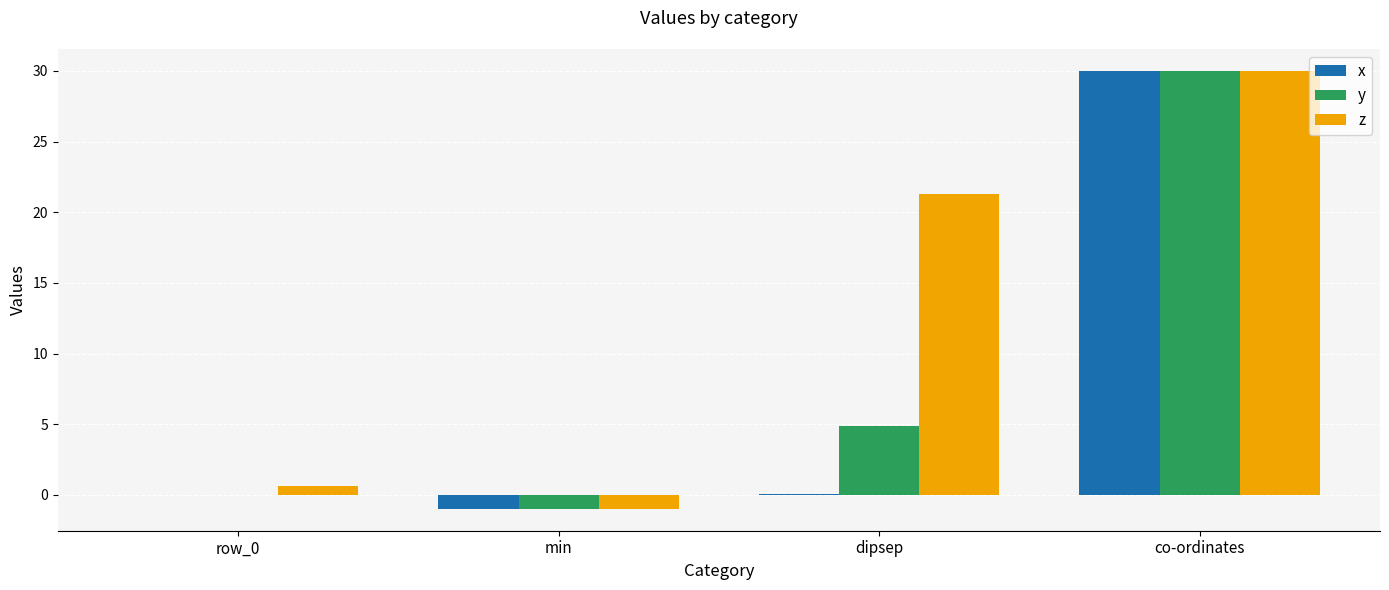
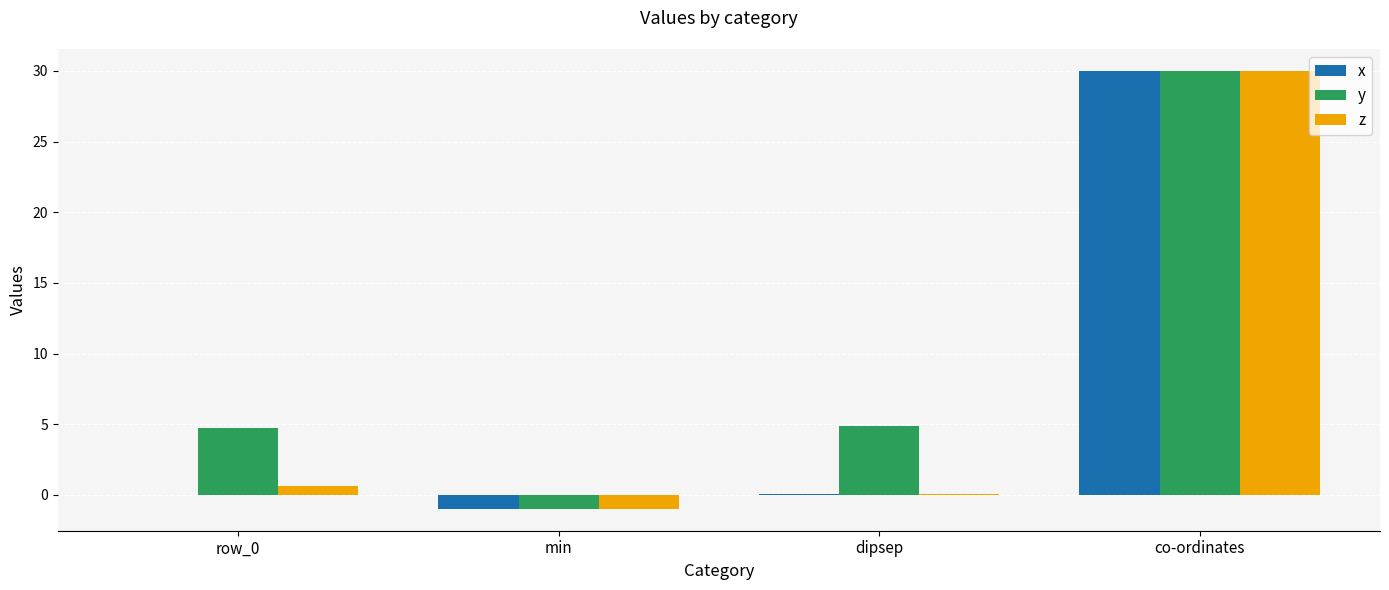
y, row_0: 0.0 -> 4.8
z, dipsep: 21.3 -> 0.0
